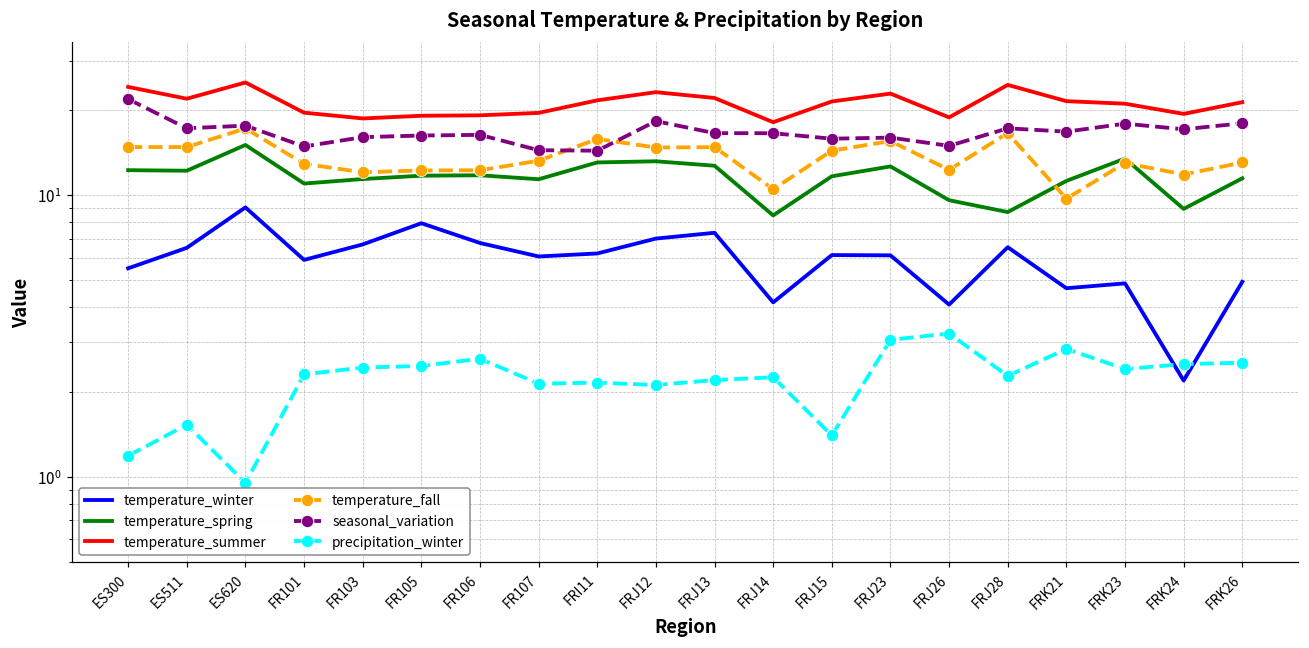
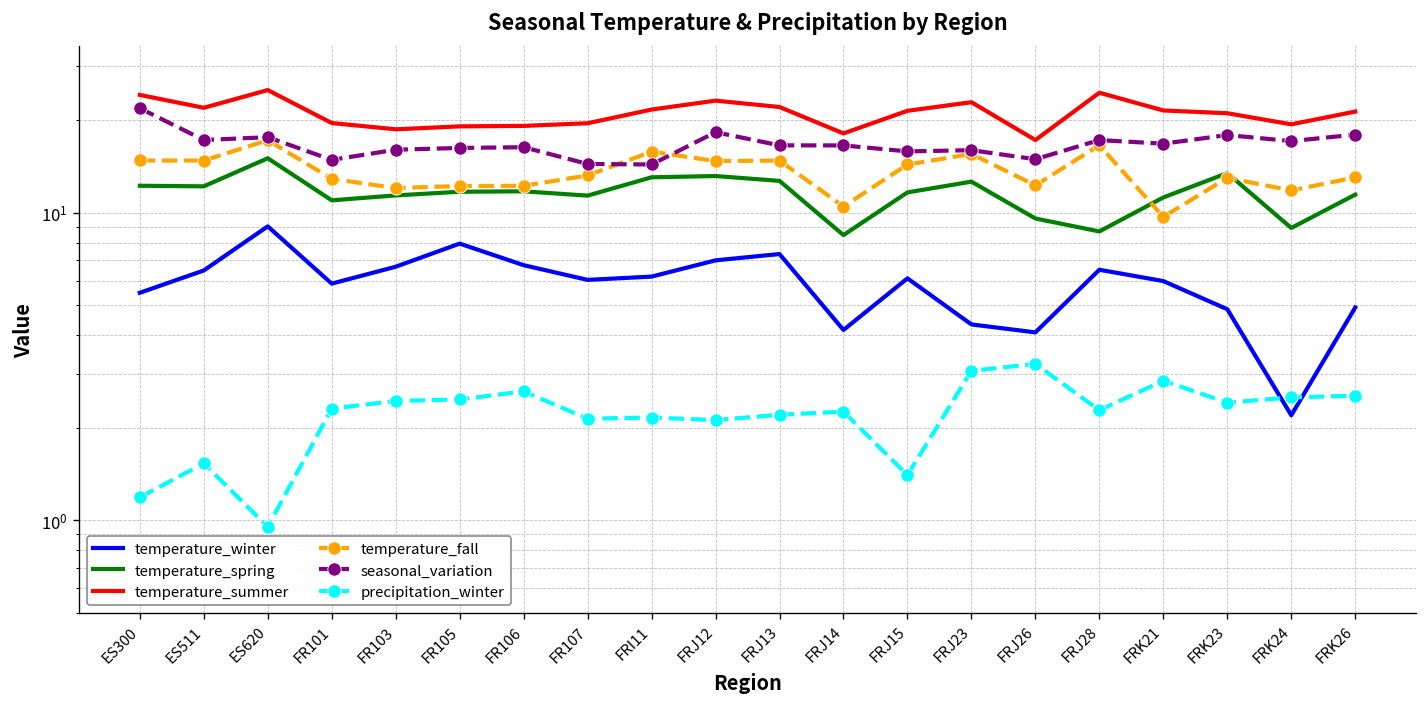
temperature_winter, FRJ23: 6.1 -> 4.3
temperature_summer, FRJ26: 19 -> 17
temperature_winter, FRK21: 4.7 -> 6.0
